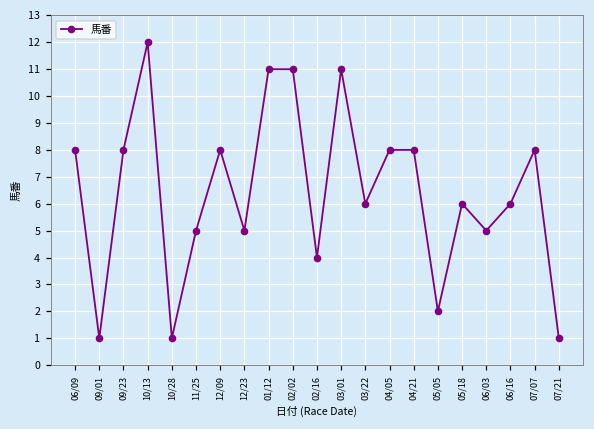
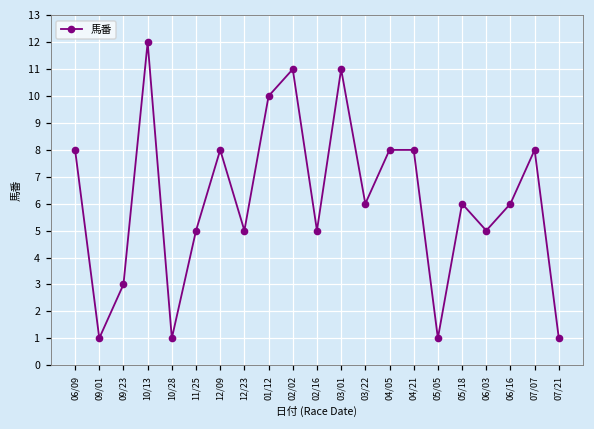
09/23: 8 -> 3
01/12: 11 -> 10
02/16: 4 -> 5
05/05: 2 -> 1
